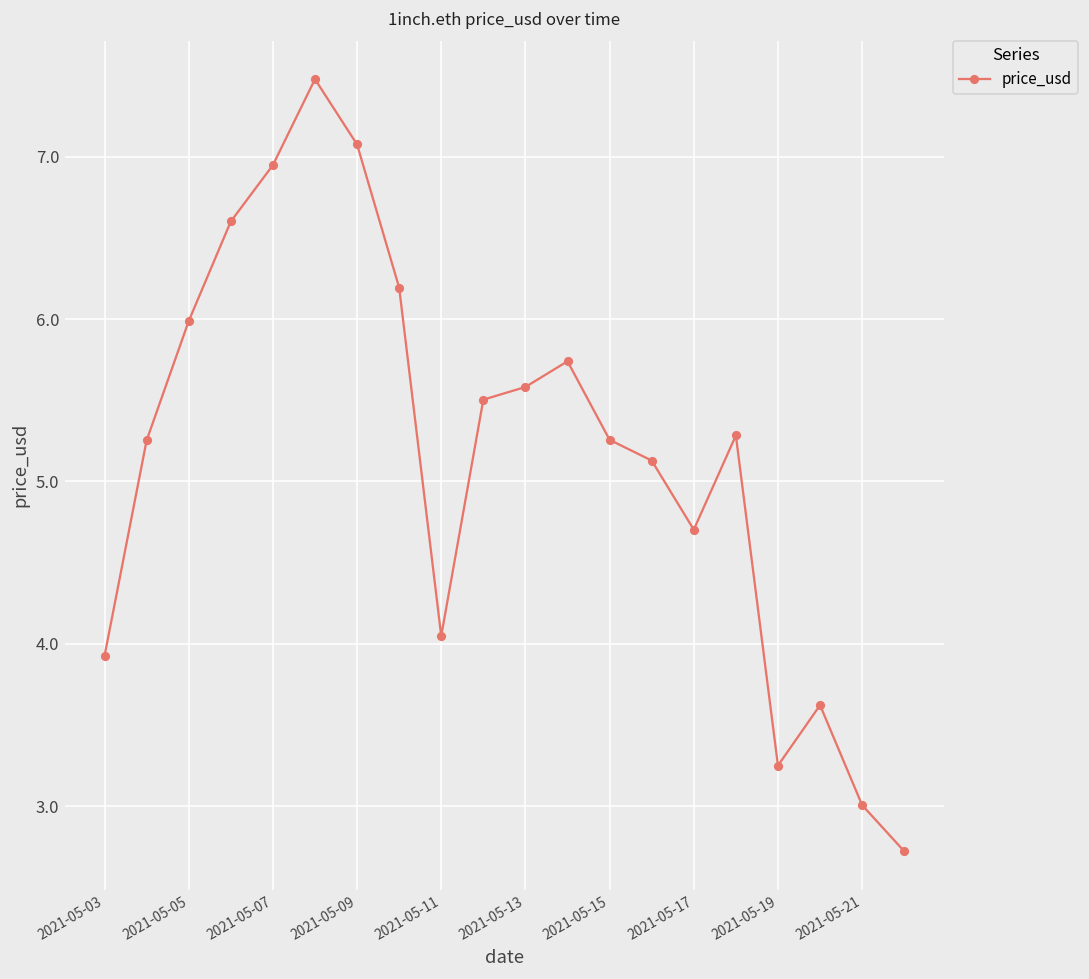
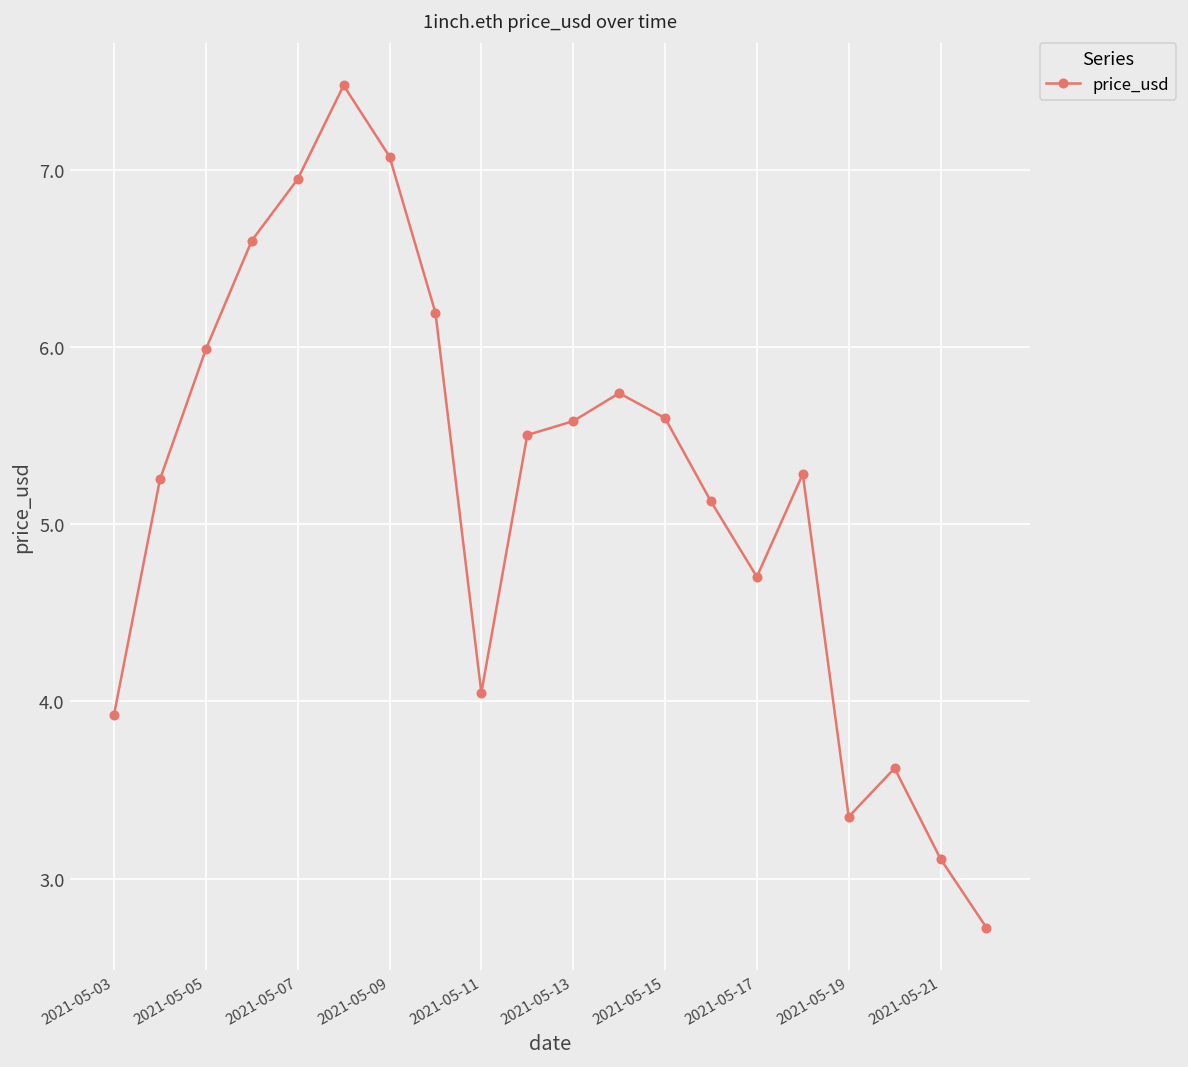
2021-05-15: 5.26 -> 5.60
2021-05-19: 3.25 -> 3.35
2021-05-21: 3.01 -> 3.11
